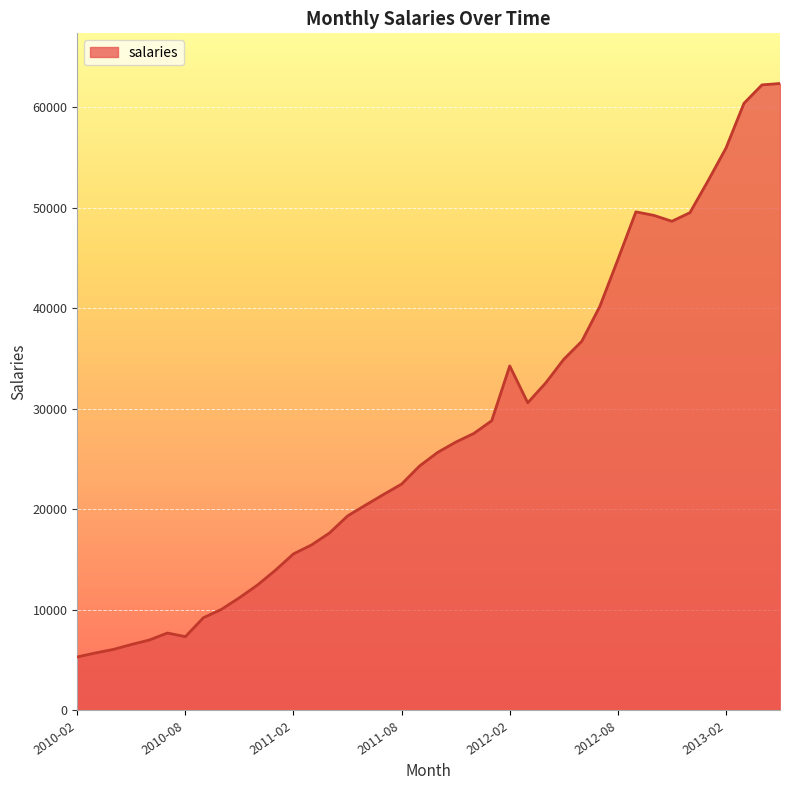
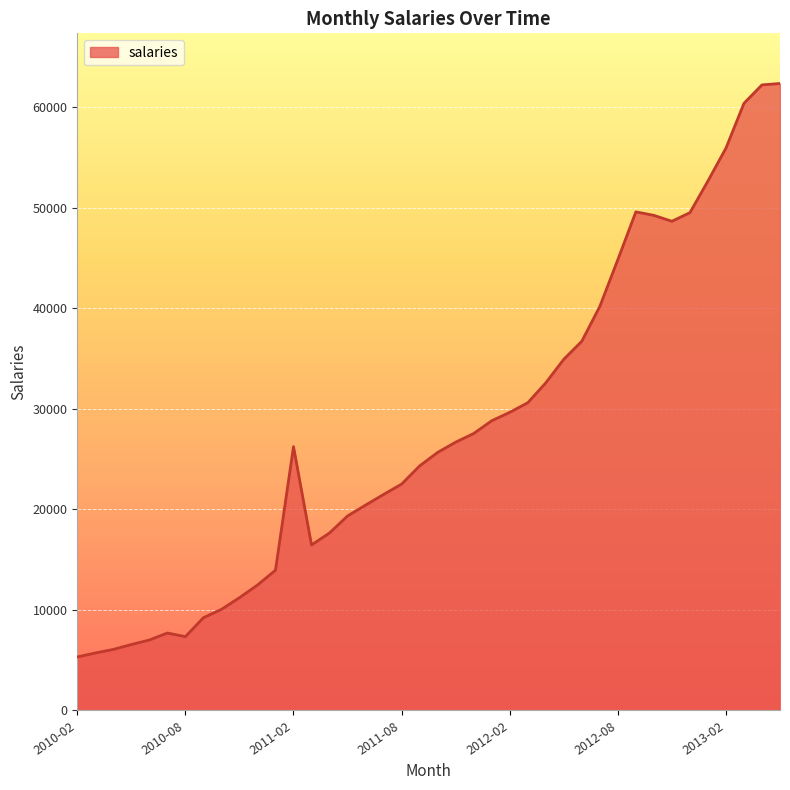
2011-02: 15600 -> 26200
2012-02: 34300 -> 29600
